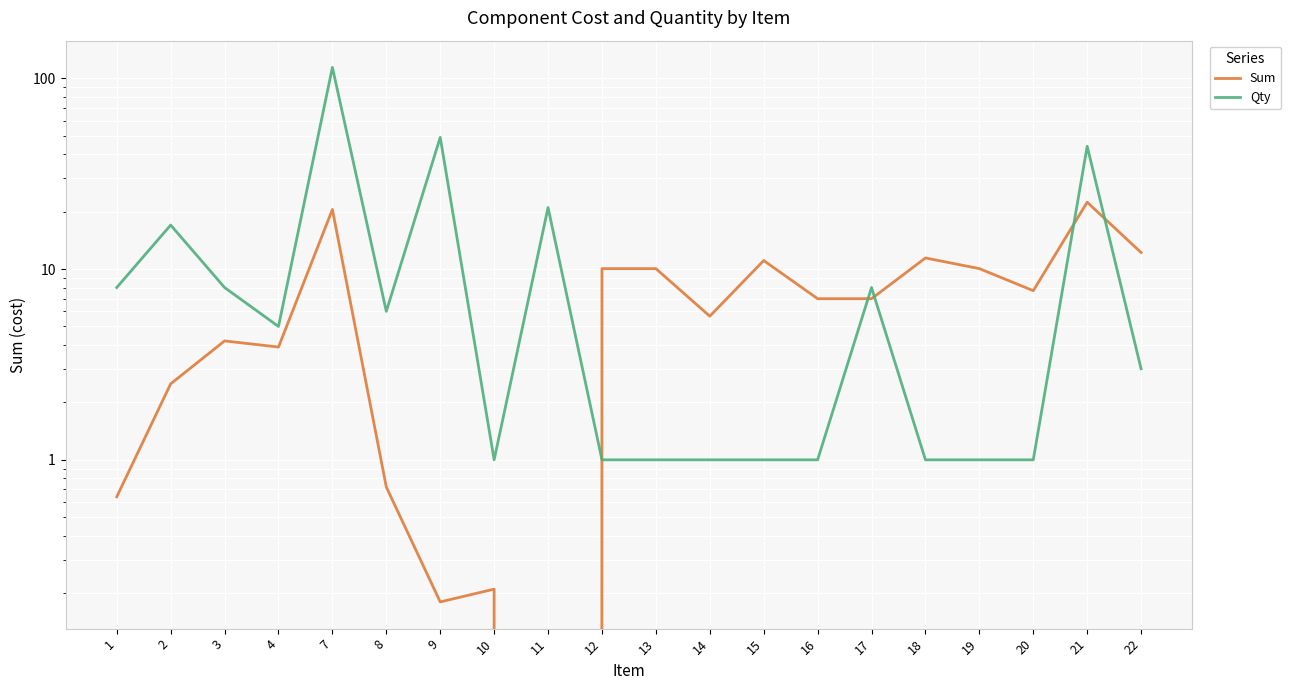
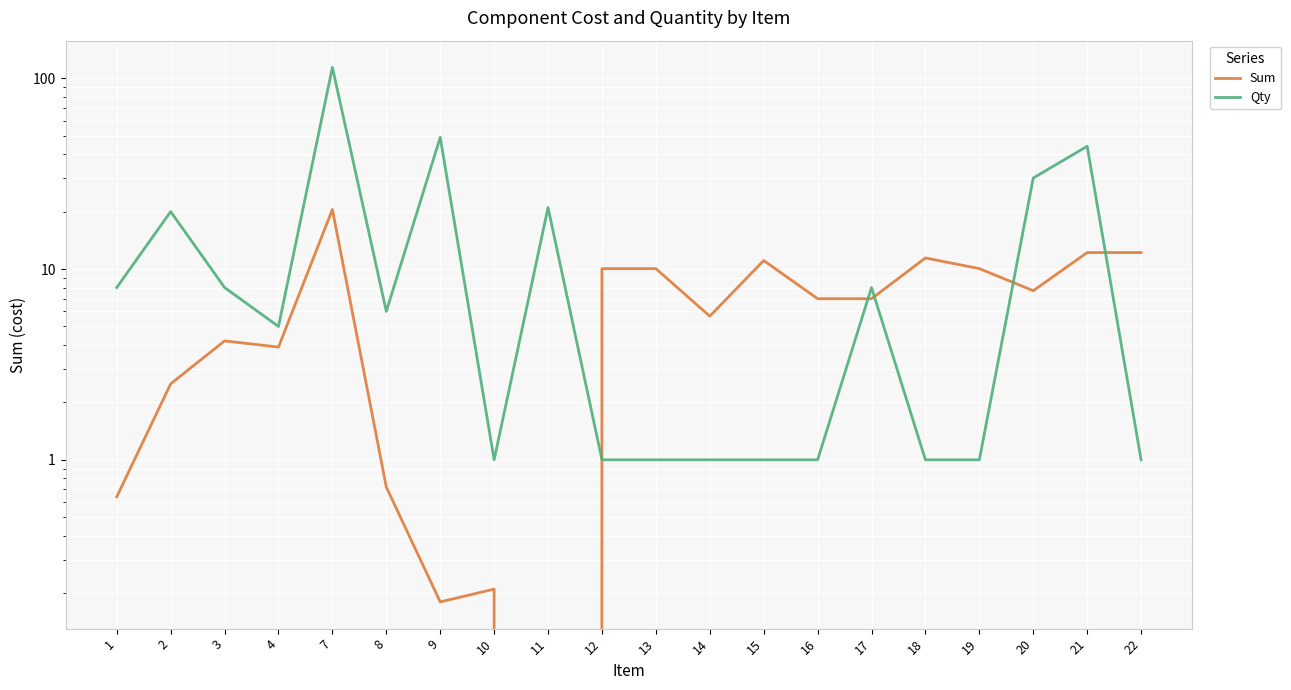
Qty, 2: 17 -> 20
Qty, 20: 1 -> 30
Sum, 21: 22 -> 12
Qty, 22: 3 -> 1
